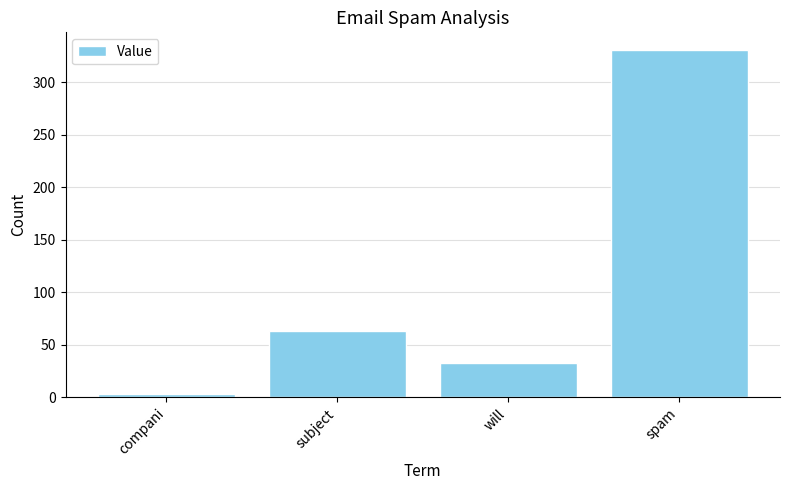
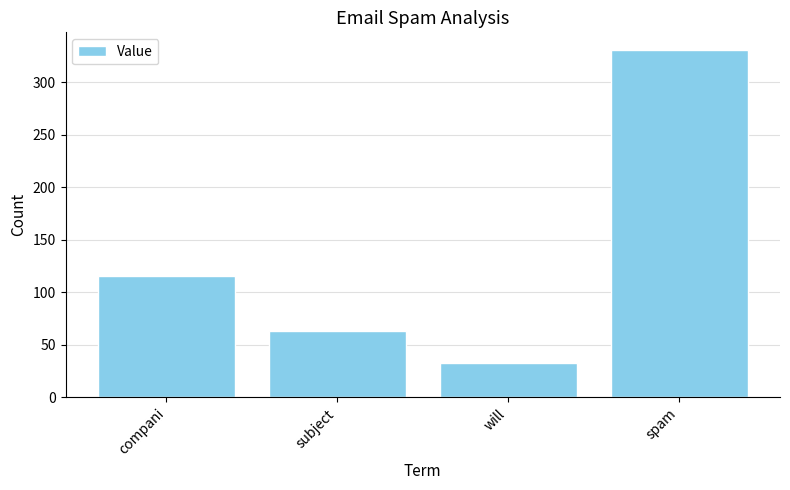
compani: 3 -> 116
